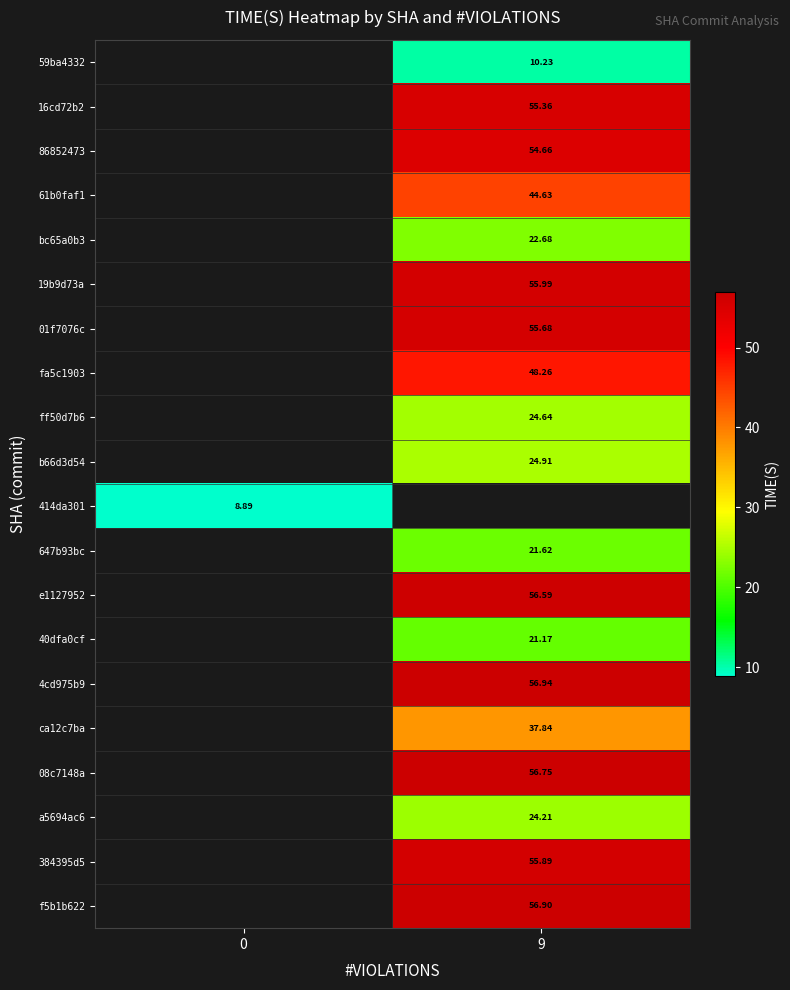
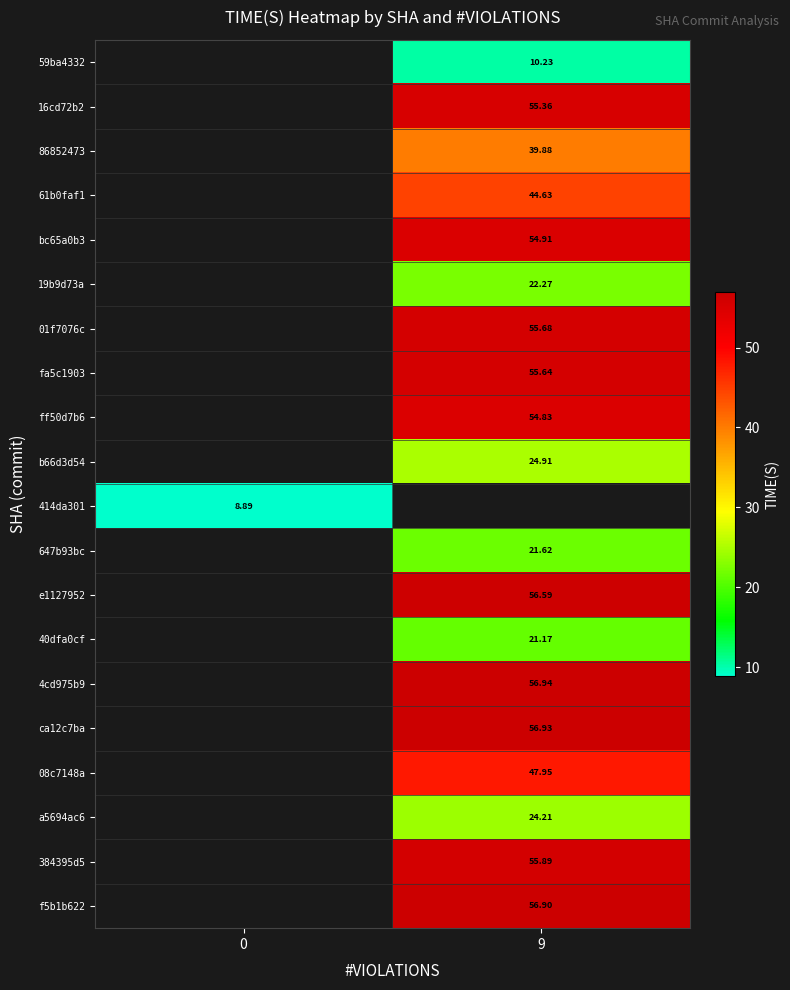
86852473, 9: 54.66 -> 39.88
bc65a0b3, 9: 22.68 -> 54.91
19b9d73a, 9: 55.99 -> 22.27
fa5c1903, 9: 48.26 -> 55.64
ff50d7b6, 9: 24.64 -> 54.83
ca12c7ba, 9: 37.84 -> 56.93
08c7148a, 9: 56.75 -> 47.95
